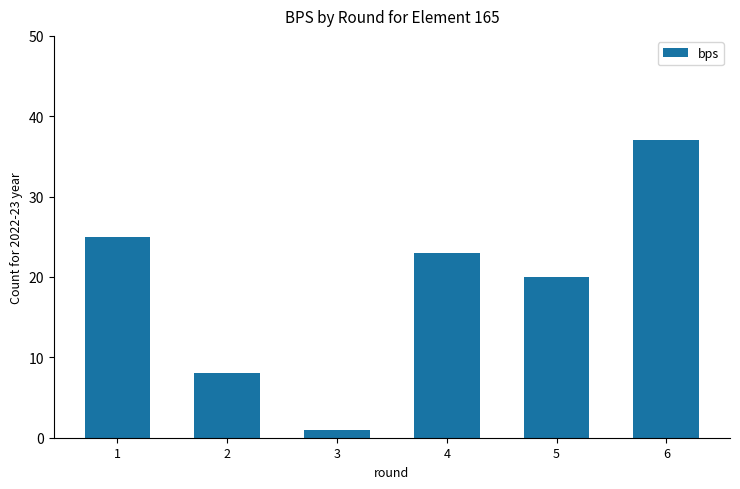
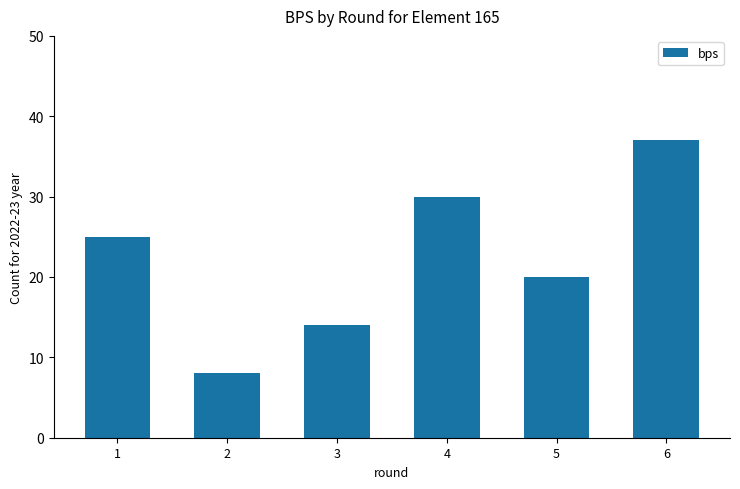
3: 1 -> 14
4: 23 -> 30
